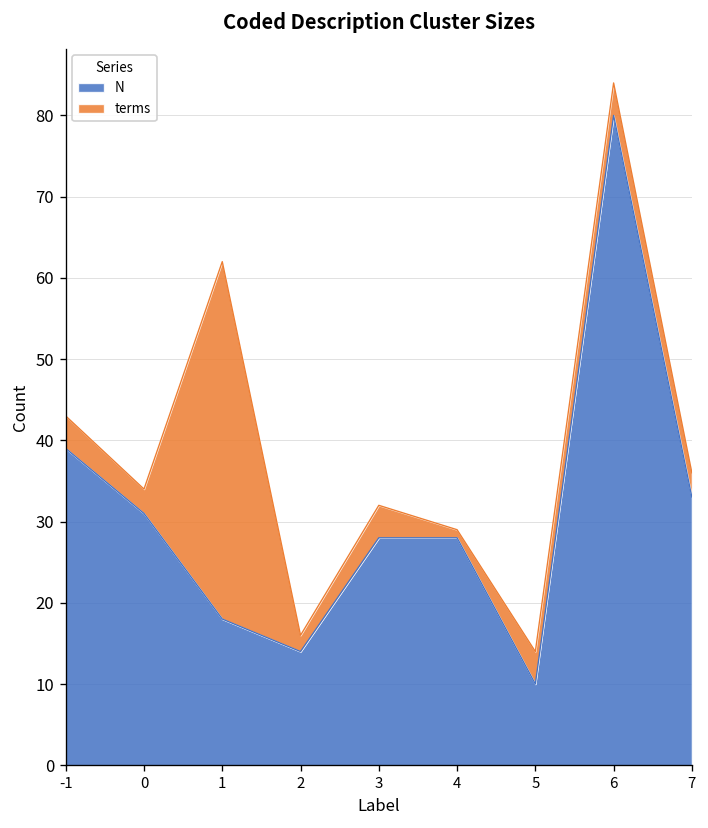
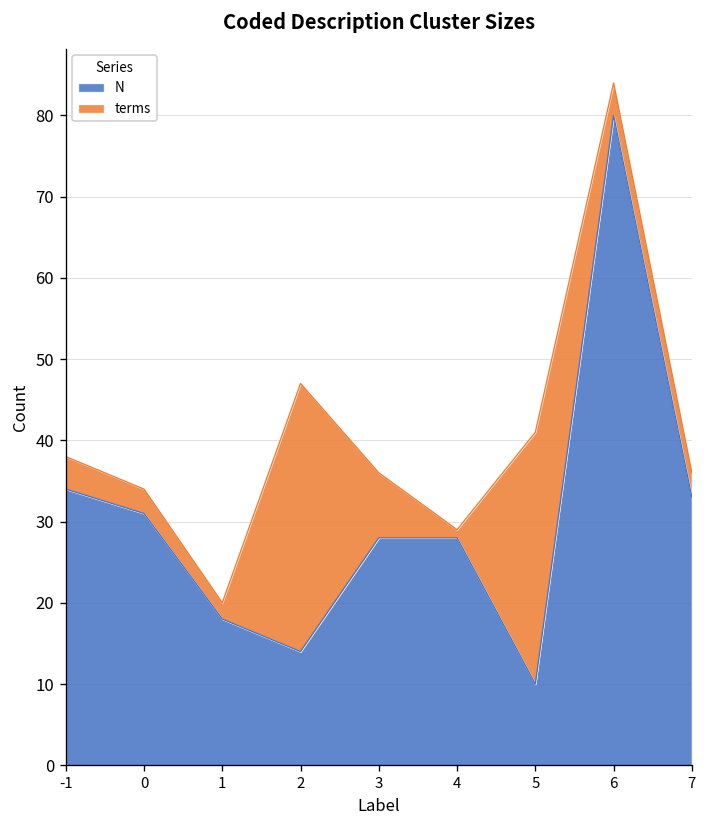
N, -1: 39 -> 34
terms, 1: 44 -> 2
terms, 2: 2 -> 33
terms, 3: 4 -> 8
terms, 5: 4 -> 31
